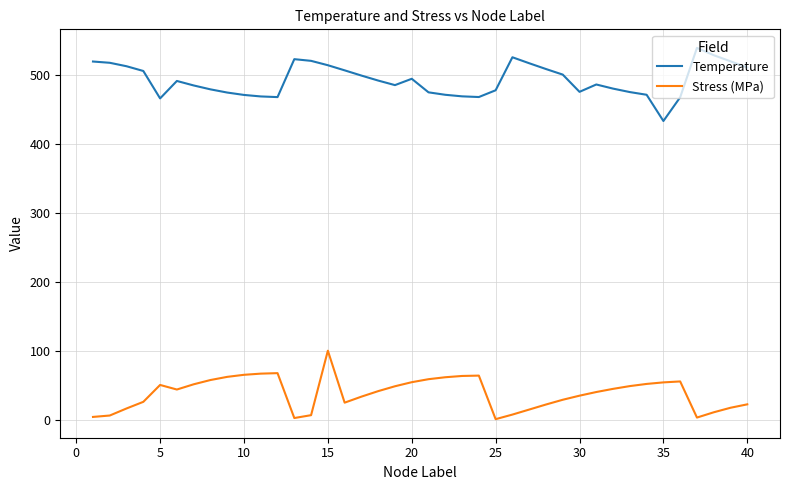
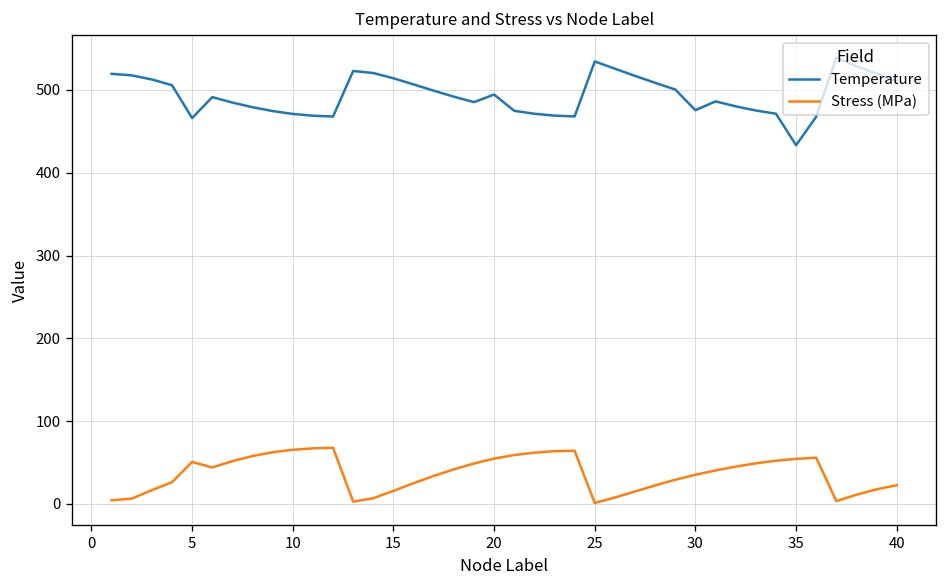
Stress (MPa), 15: 100 -> 20
Temperature, 25: 480 -> 530
